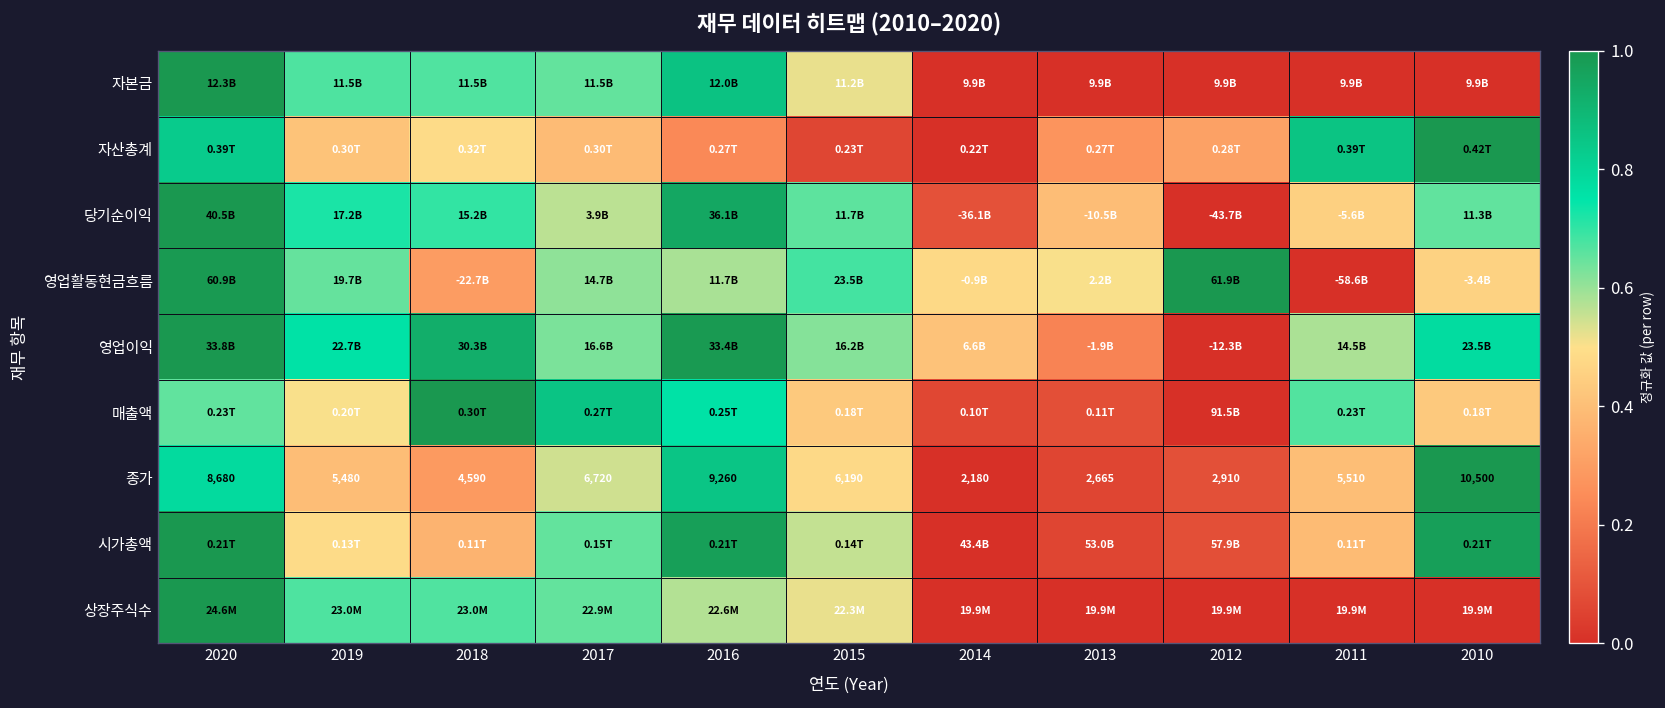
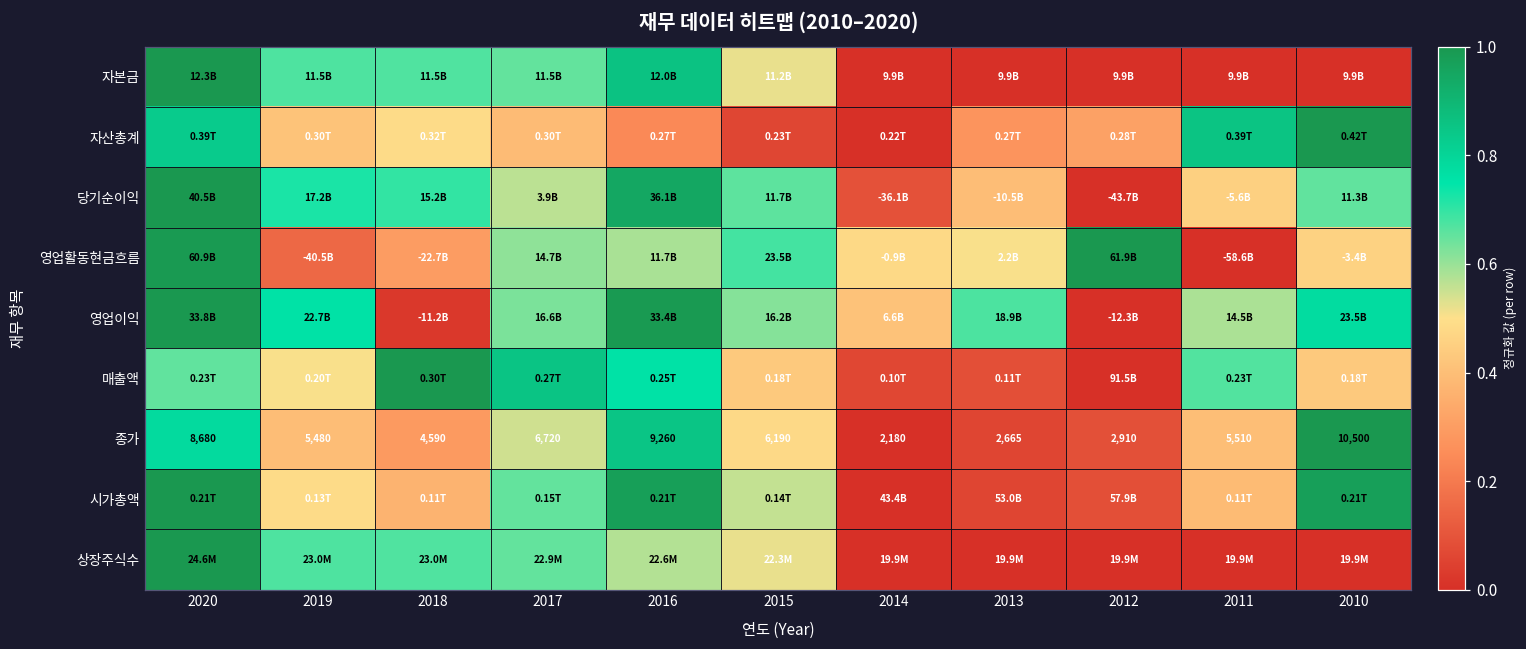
영업활동현금흐름, 2019: 19.7B -> -40.5B
영업이익, 2018: 30.3B -> -11.2B
영업이익, 2013: -1.9B -> 18.9B
